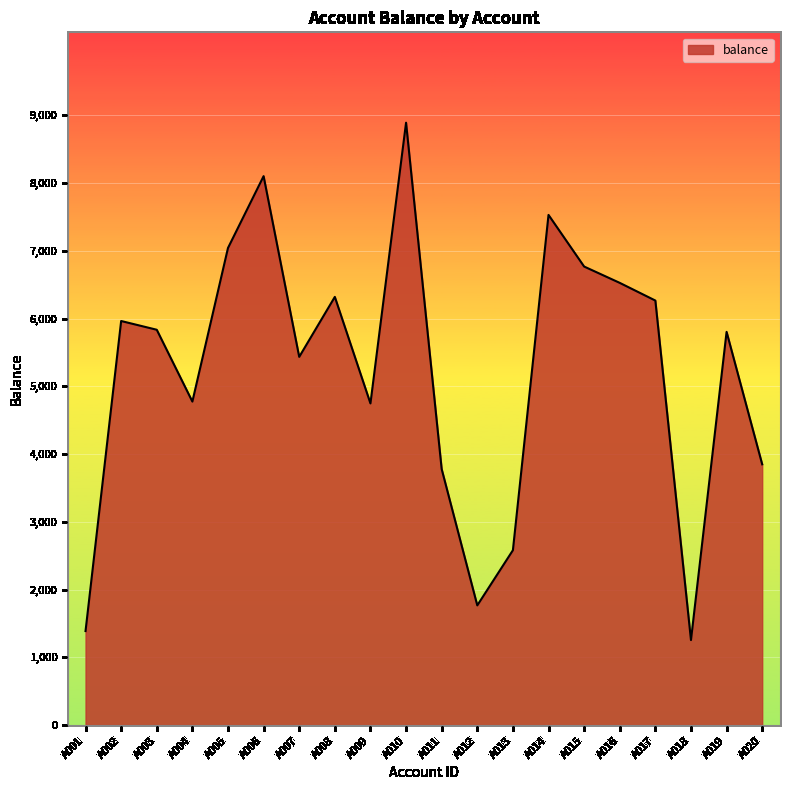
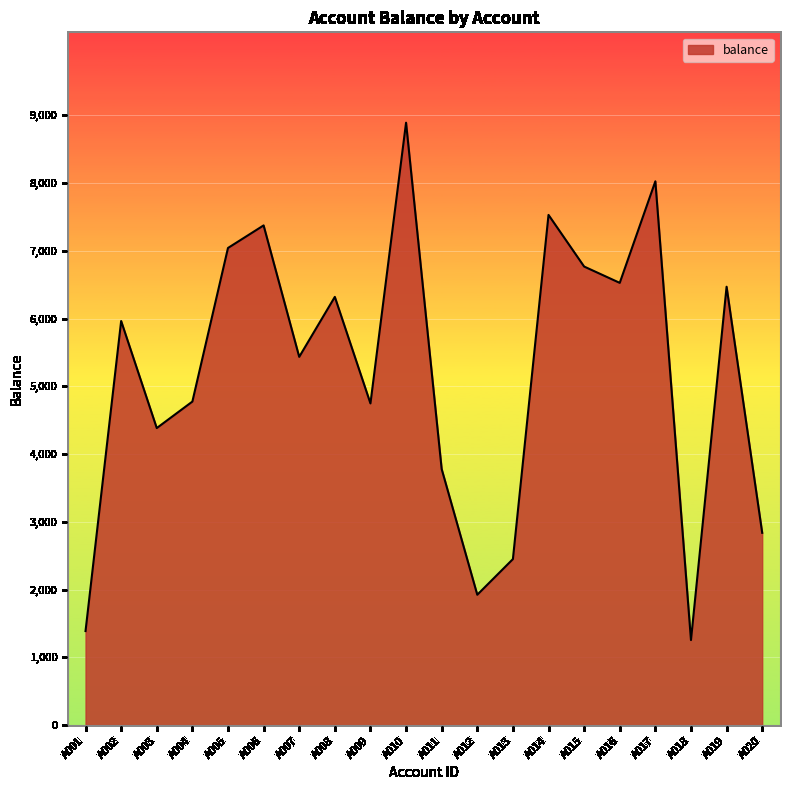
A003: 5,800 -> 4,400
A006: 8,100 -> 7,400
A012: 1,800 -> 1,900
A013: 2,600 -> 2,500
A017: 6,300 -> 8,000
A019: 5,800 -> 6,500
A020: 3,800 -> 2,800
